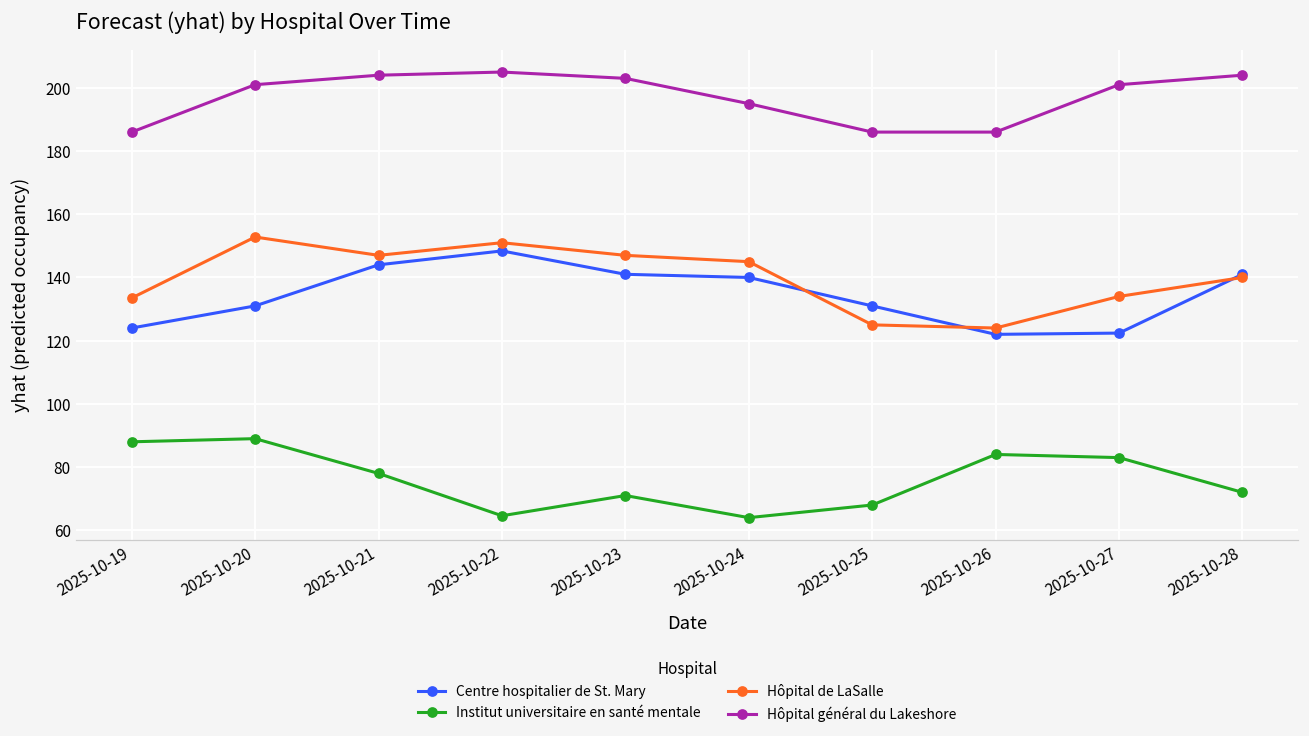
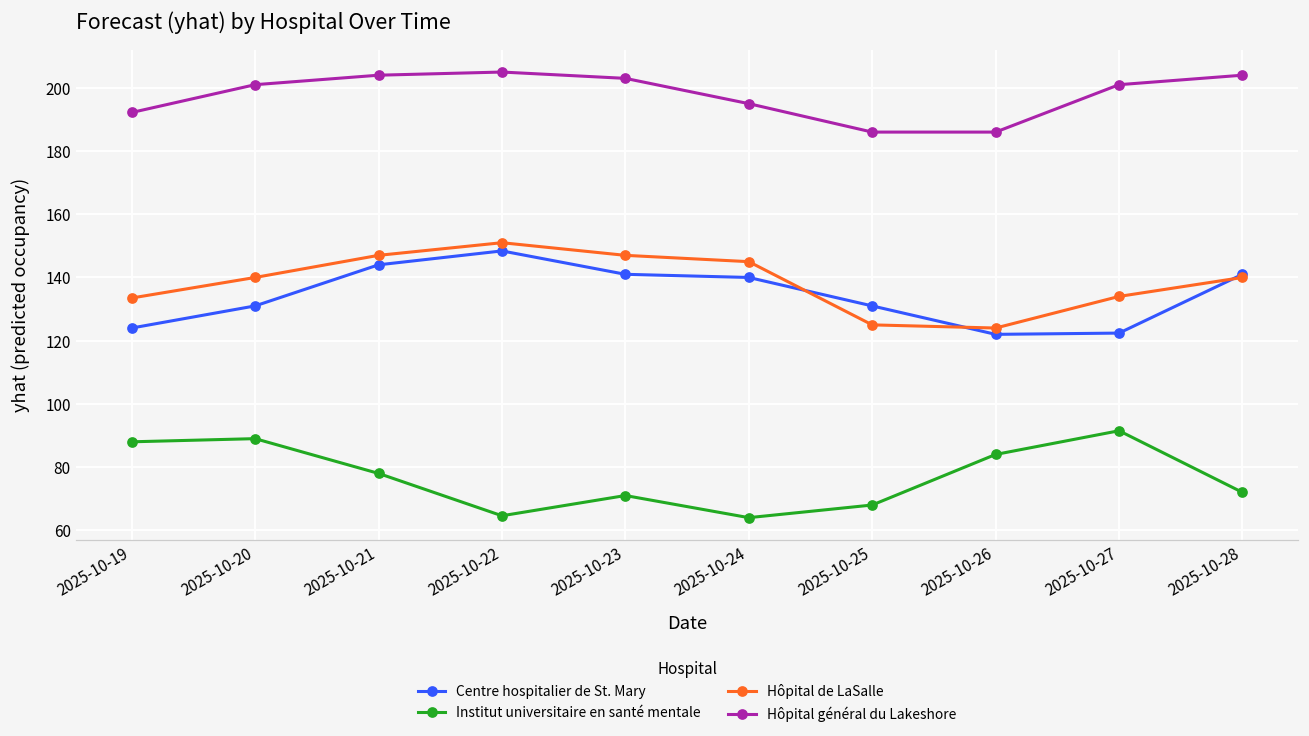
Hôpital général du Lakeshore, 2025-10-19: 186 -> 192
Hôpital de LaSalle, 2025-10-20: 153 -> 140
Institut universitaire en santé mentale, 2025-10-27: 83 -> 92
